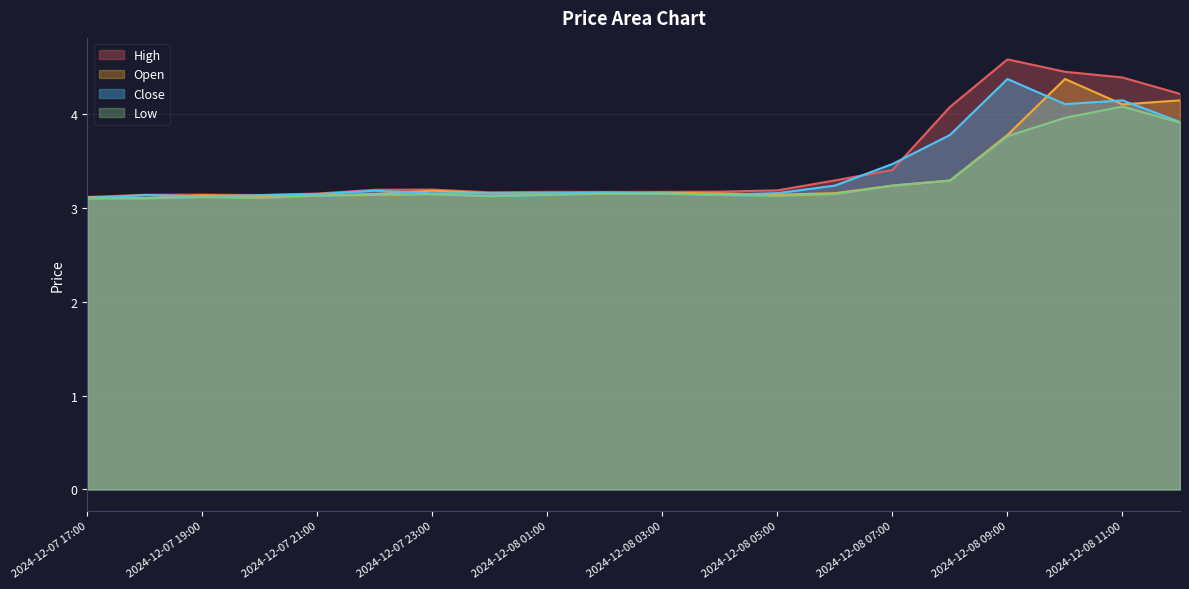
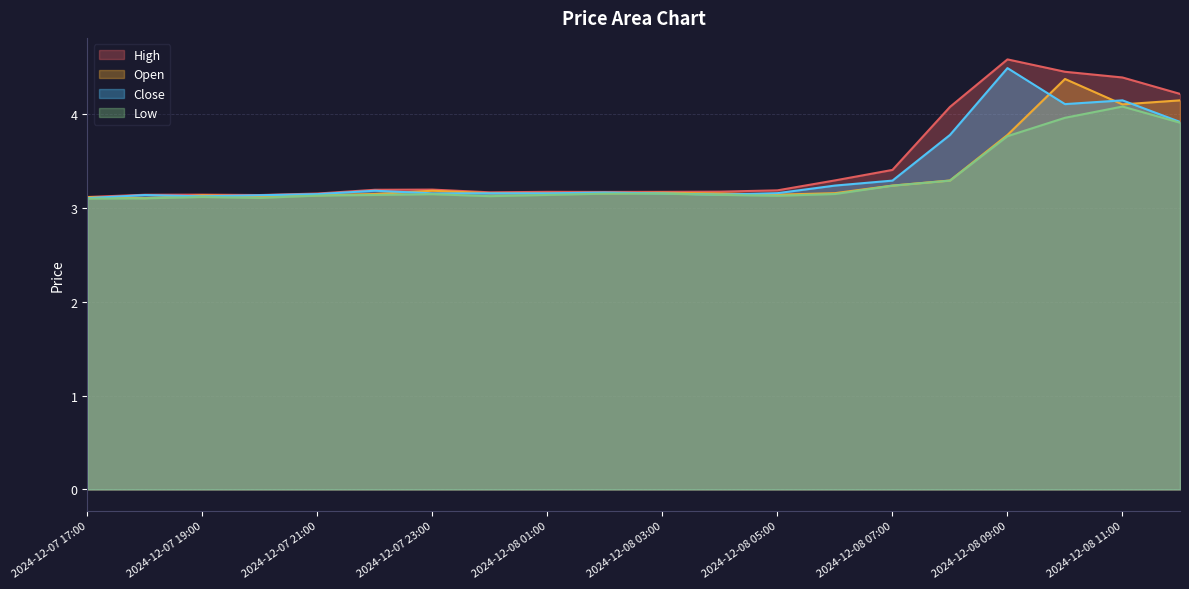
Close, 2024-12-08 07:00: 3.5 -> 3.3
Close, 2024-12-08 09:00: 4.4 -> 4.5
